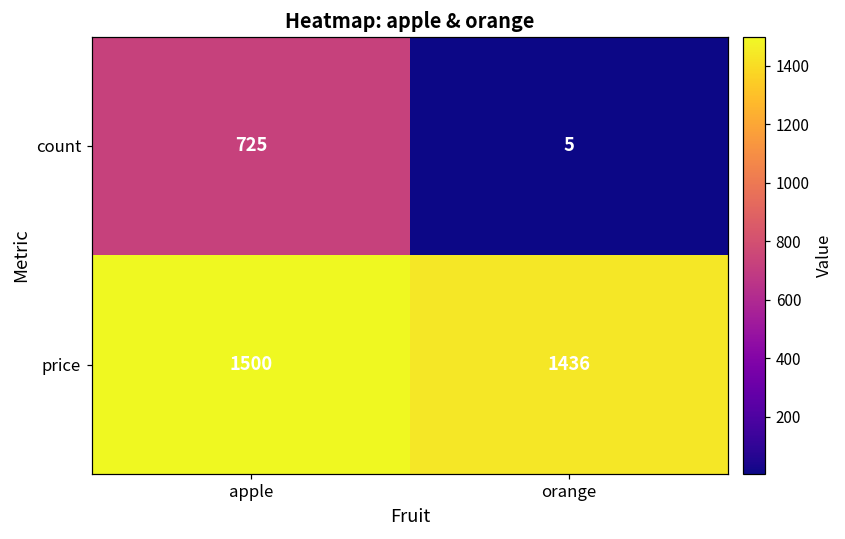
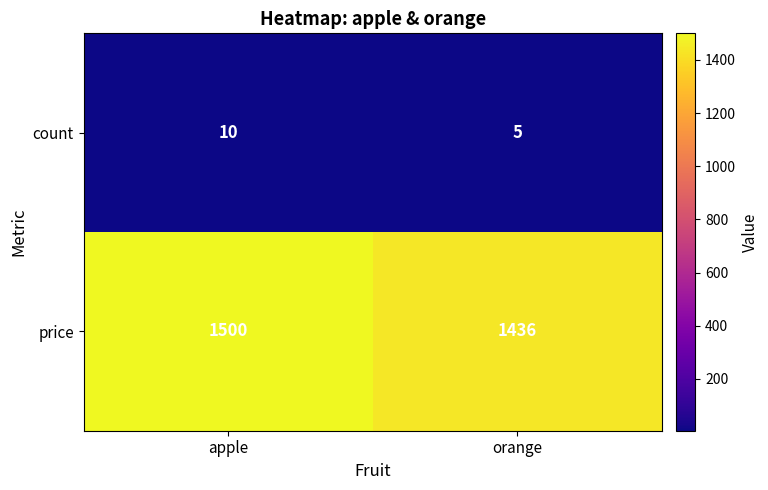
count, apple: 725 -> 10
